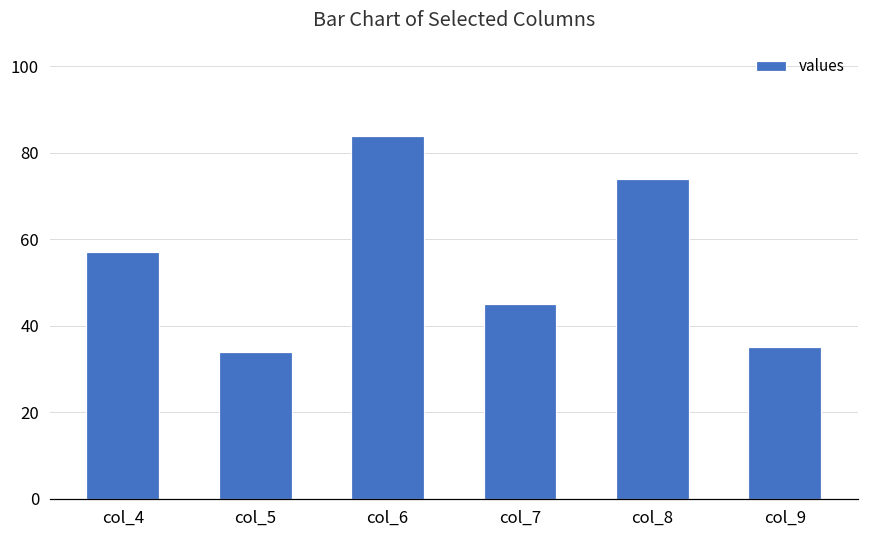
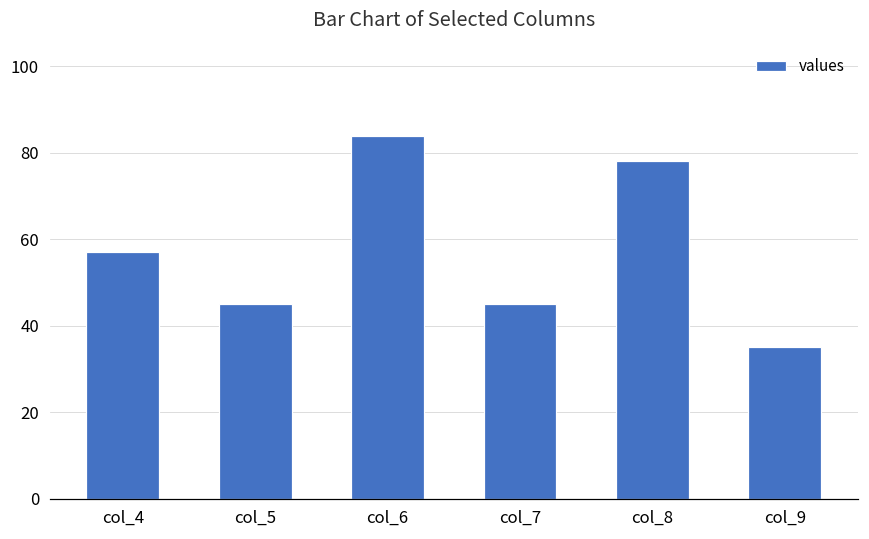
col_5: 34 -> 45
col_8: 74 -> 78
